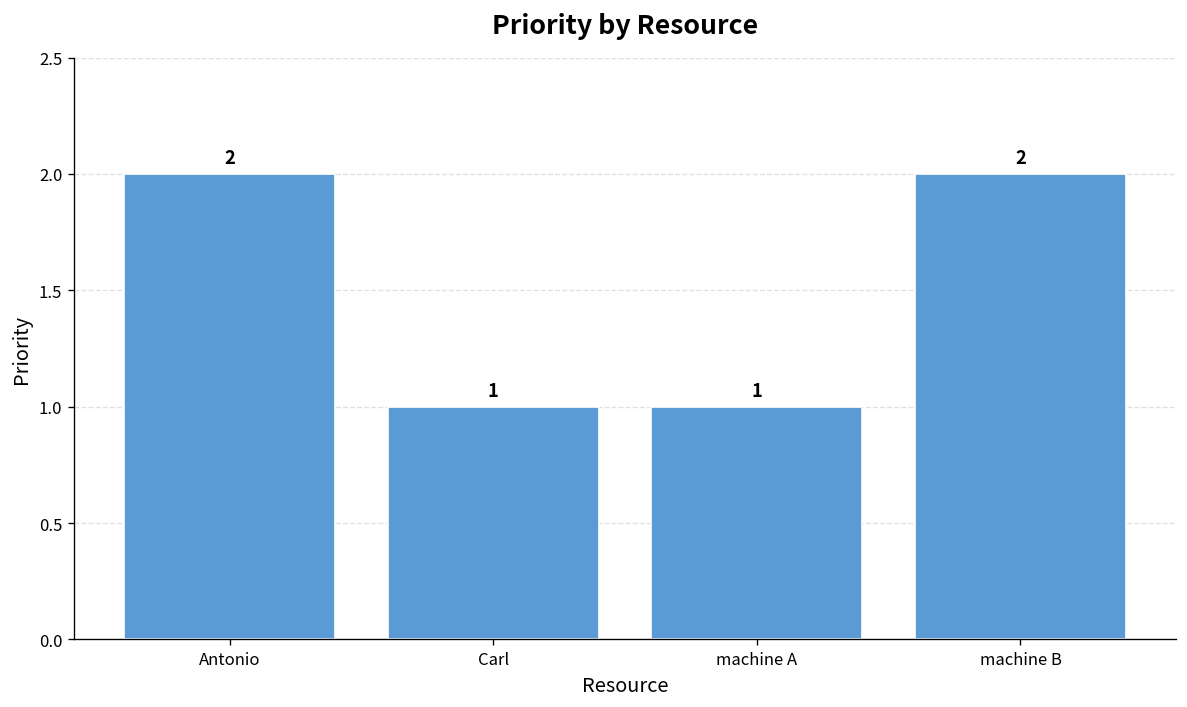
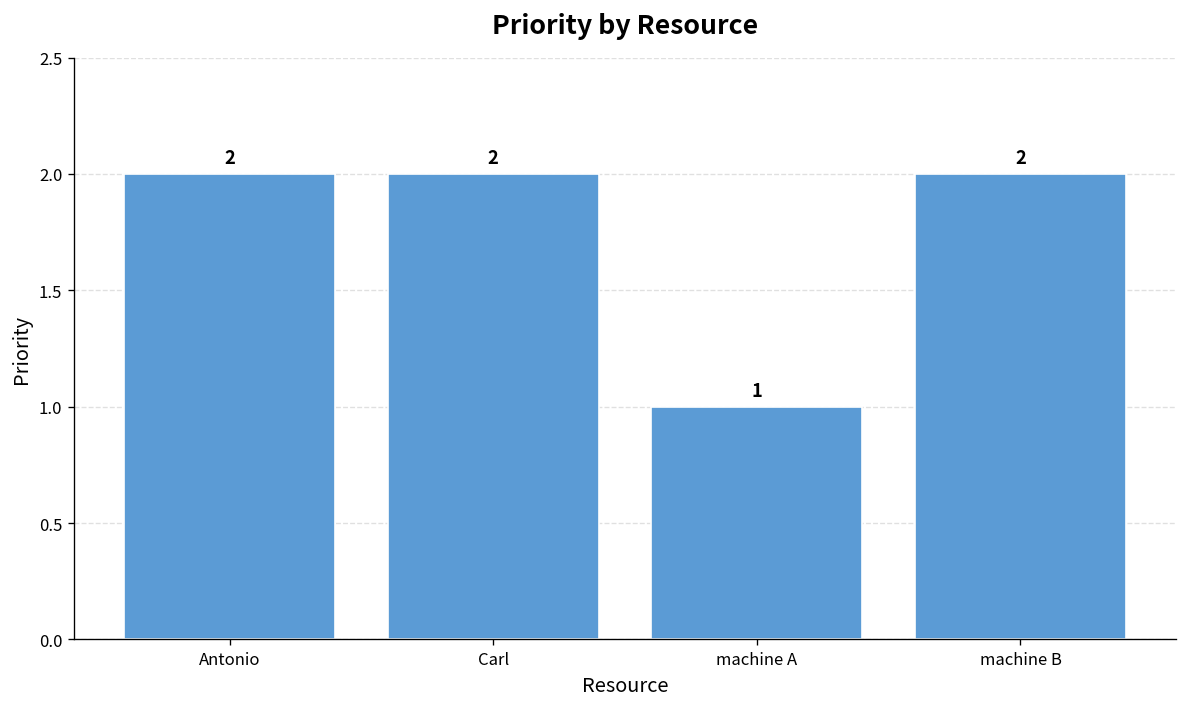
Carl: 1 -> 2
